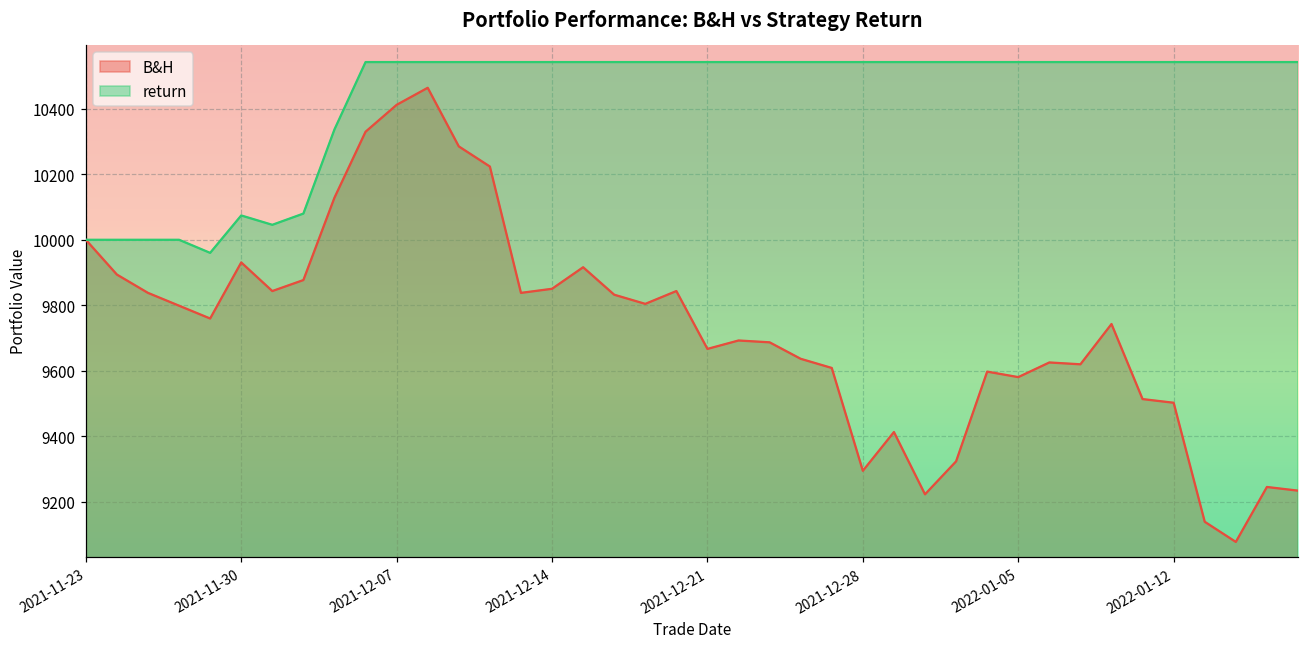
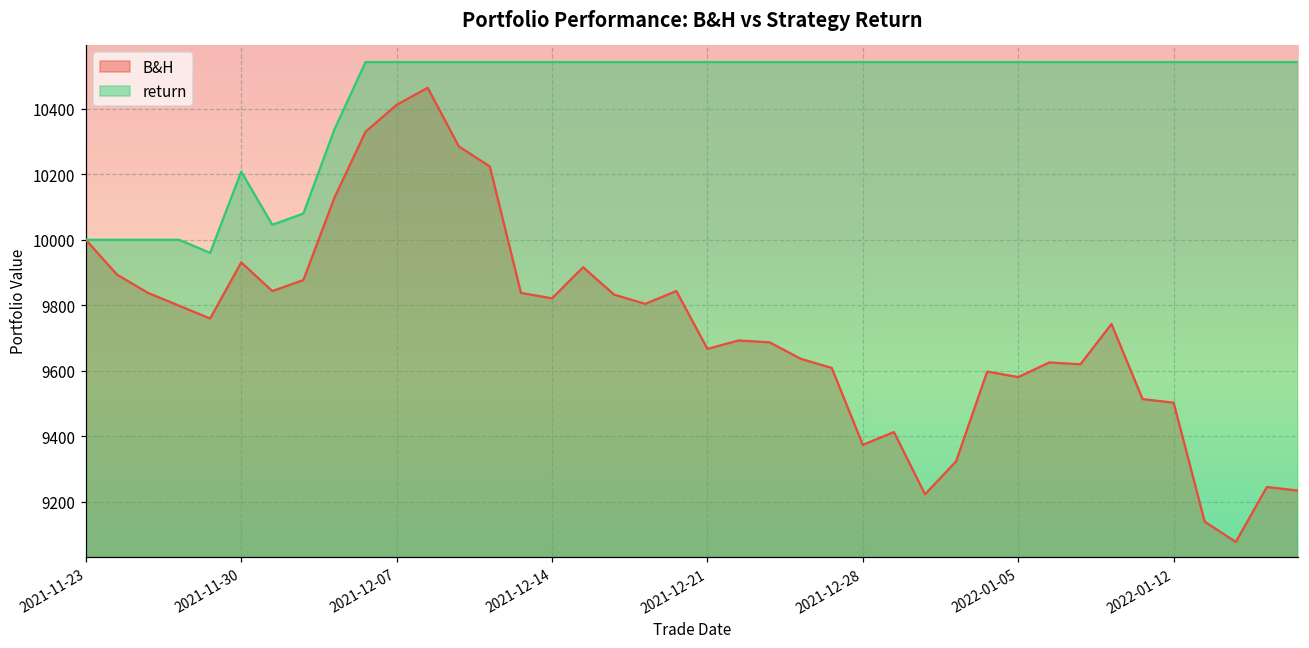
return, 2021-11-30: 10070 -> 10210
B&H, 2021-12-14: 9850 -> 9820
B&H, 2021-12-28: 9290 -> 9370
